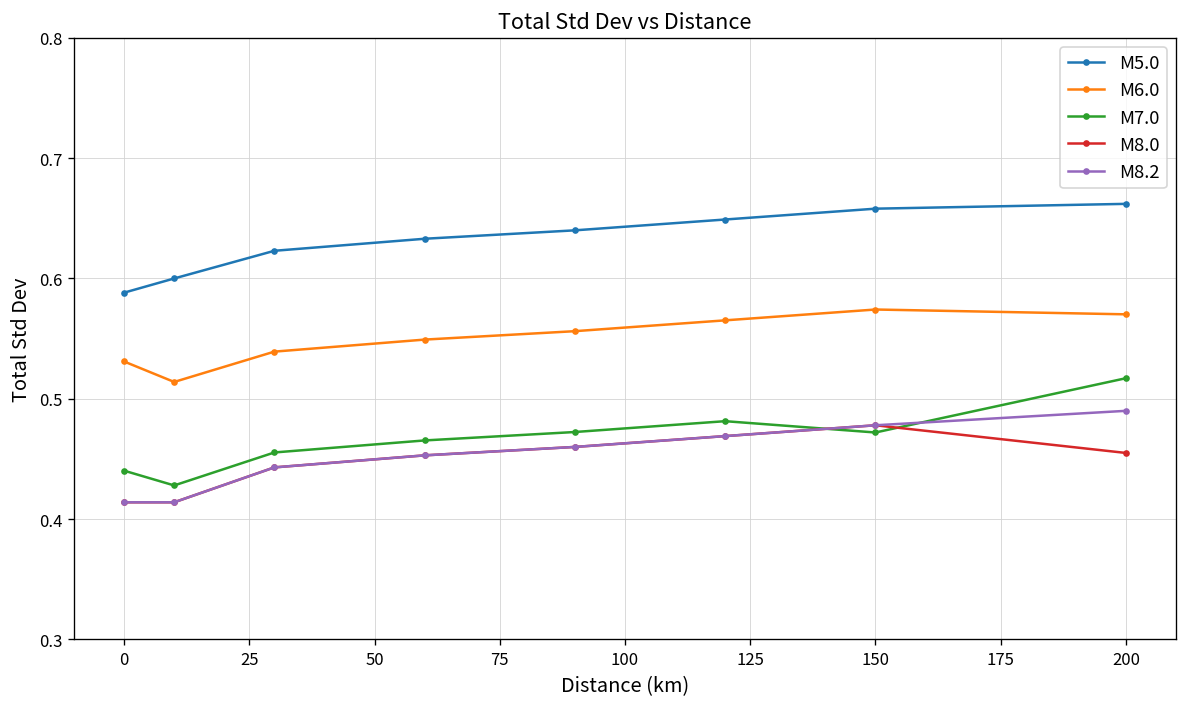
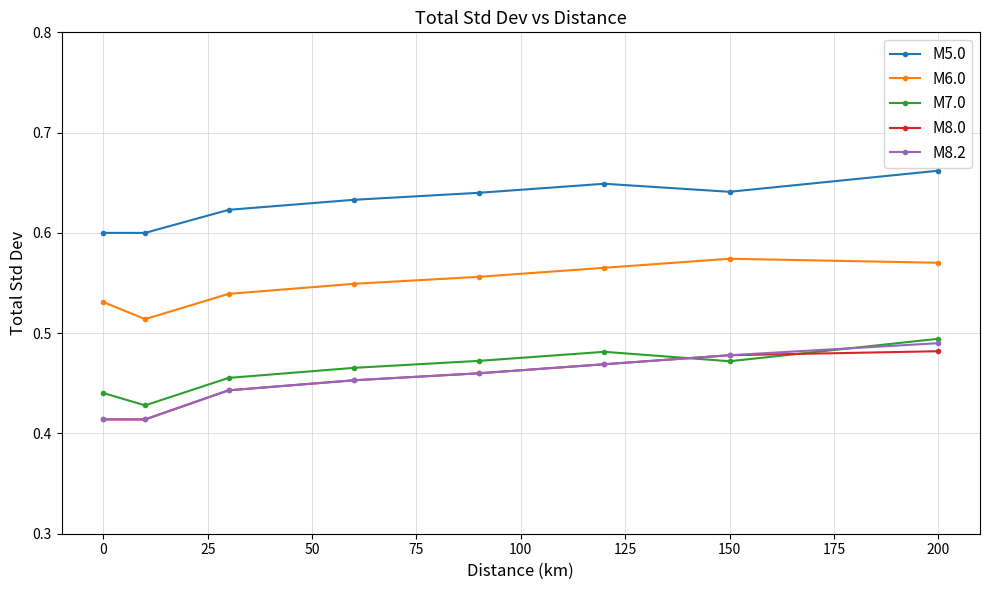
M5.0, 0: 0.588 -> 0.600
M5.0, 150: 0.658 -> 0.641
M7.0, 200: 0.517 -> 0.494
M8.0, 200: 0.455 -> 0.482
